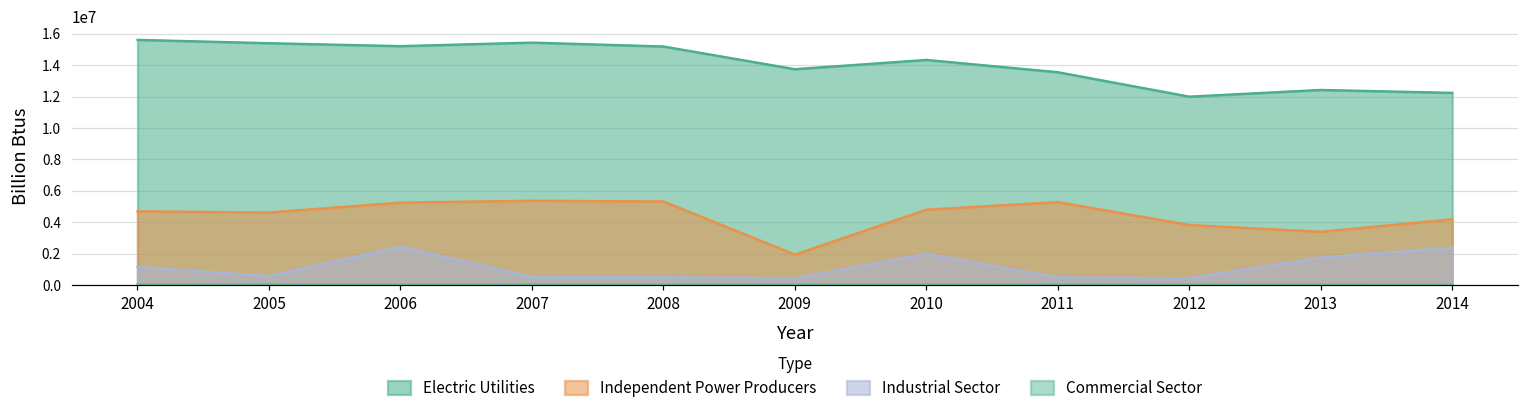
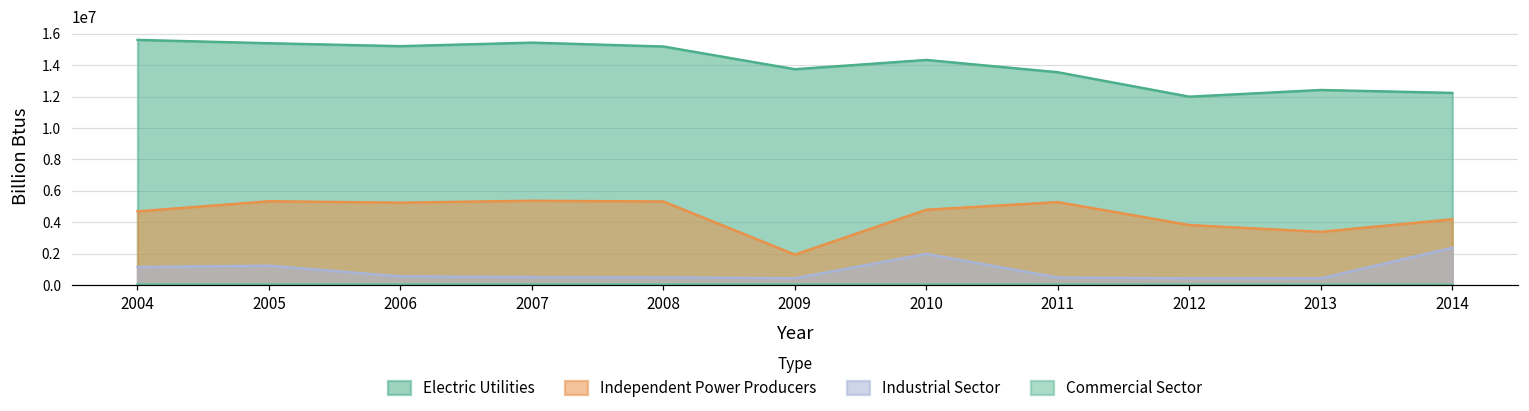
Independent Power Producers, 2005: 4600000 -> 5300000
Industrial Sector, 2005: 600000 -> 1200000
Industrial Sector, 2006: 2400000 -> 600000
Industrial Sector, 2013: 1800000 -> 400000
